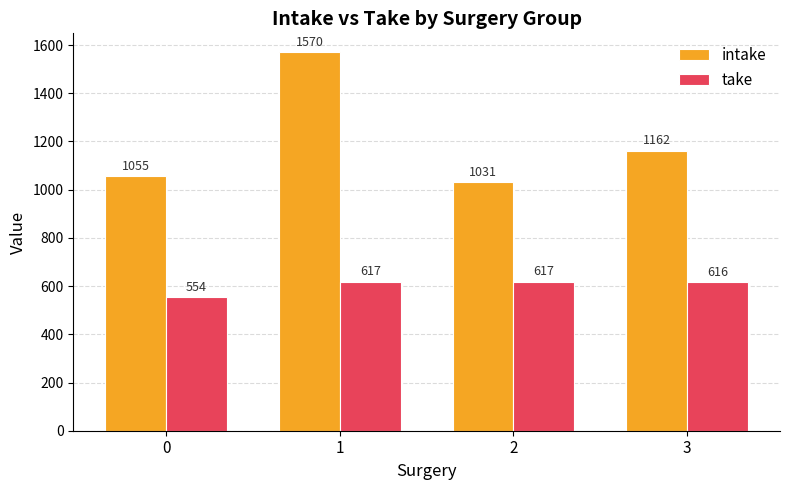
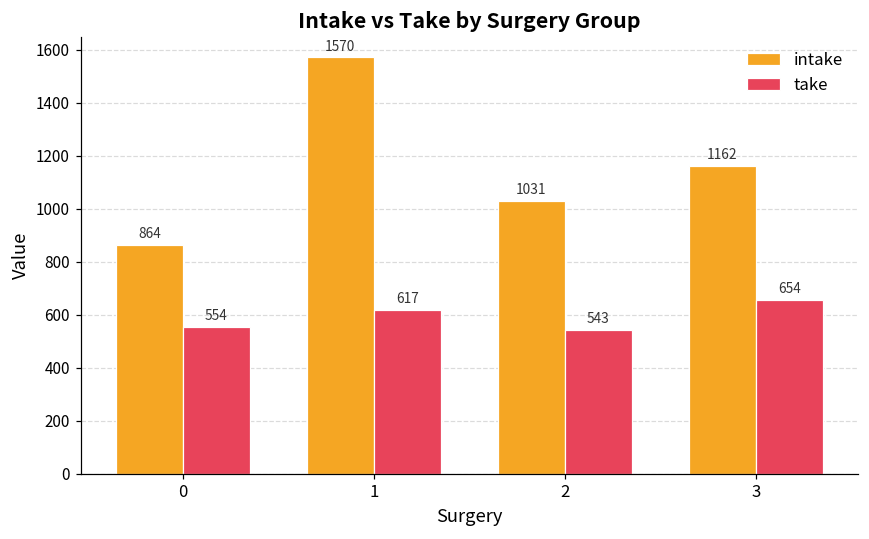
intake, 0: 1055 -> 864
take, 2: 617 -> 543
take, 3: 616 -> 654
